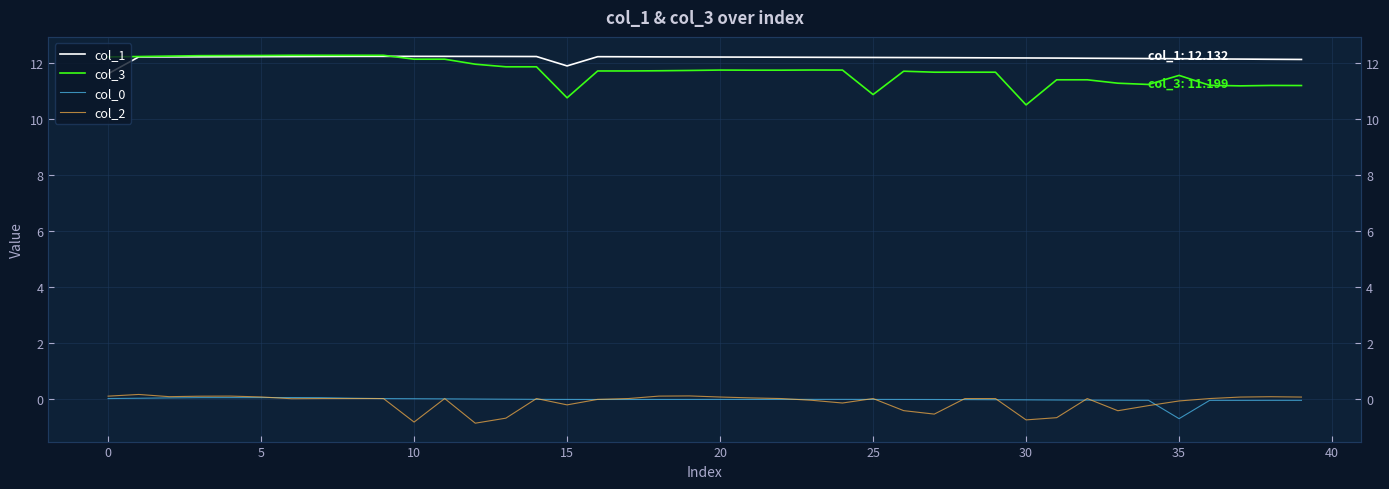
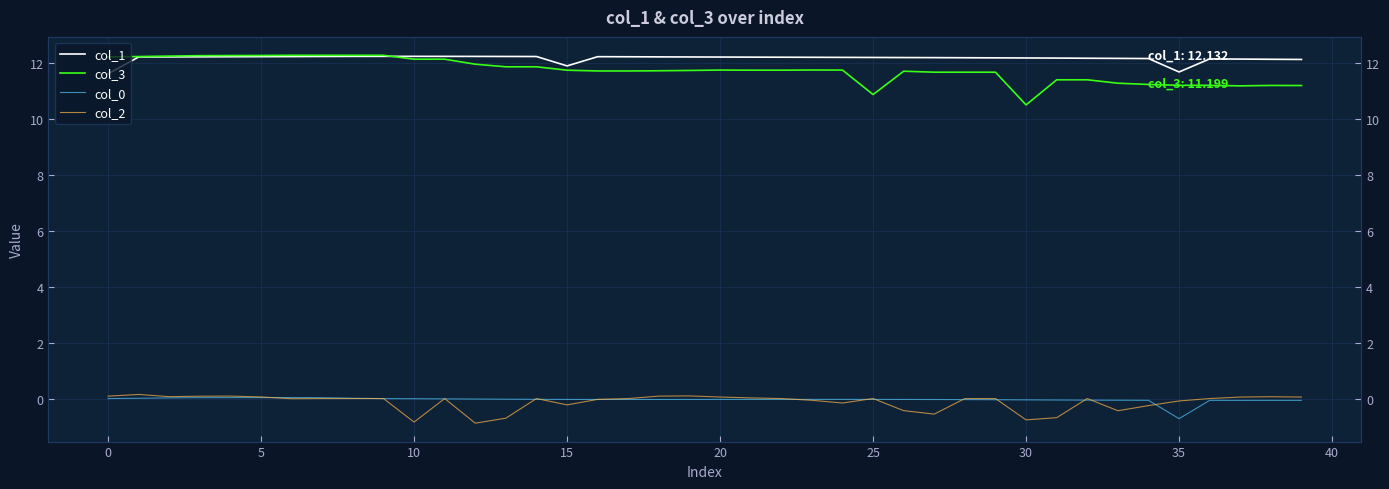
col_3, 15: 10.8 -> 11.7
col_1, 35: 12.2 -> 11.7
col_3, 35: 11.6 -> 11.2
